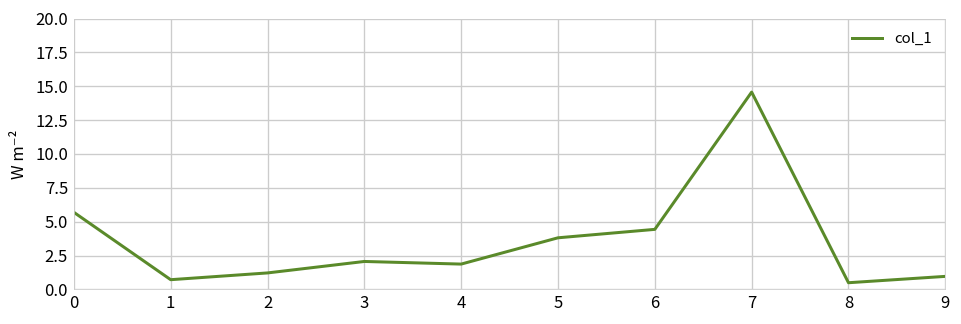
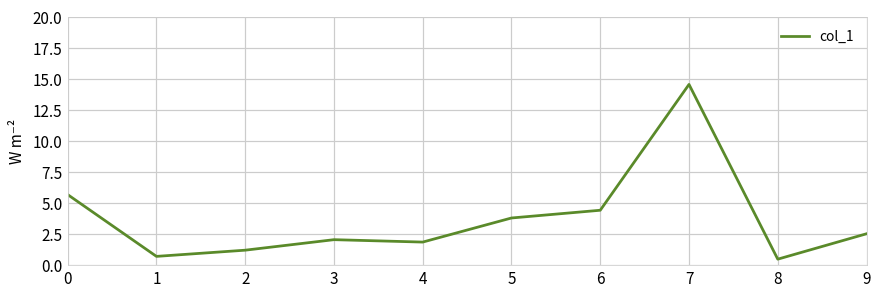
9: 1.0 -> 2.5
